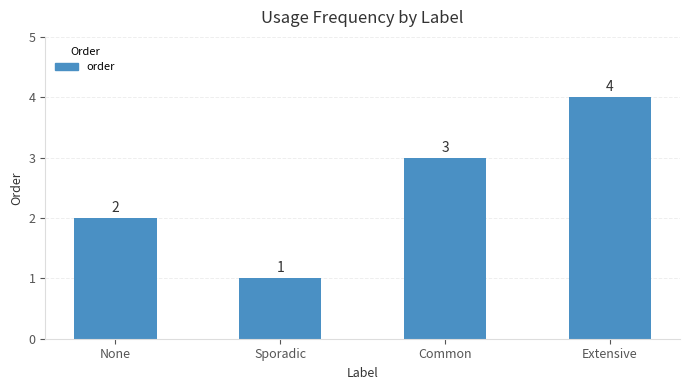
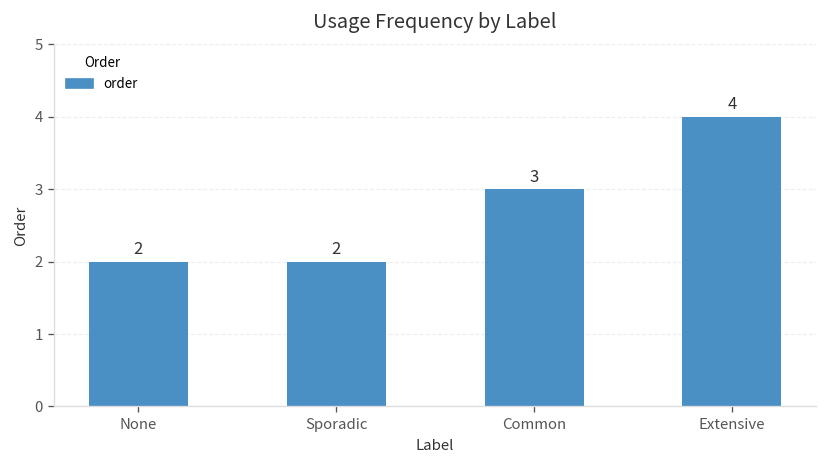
Sporadic: 1 -> 2
